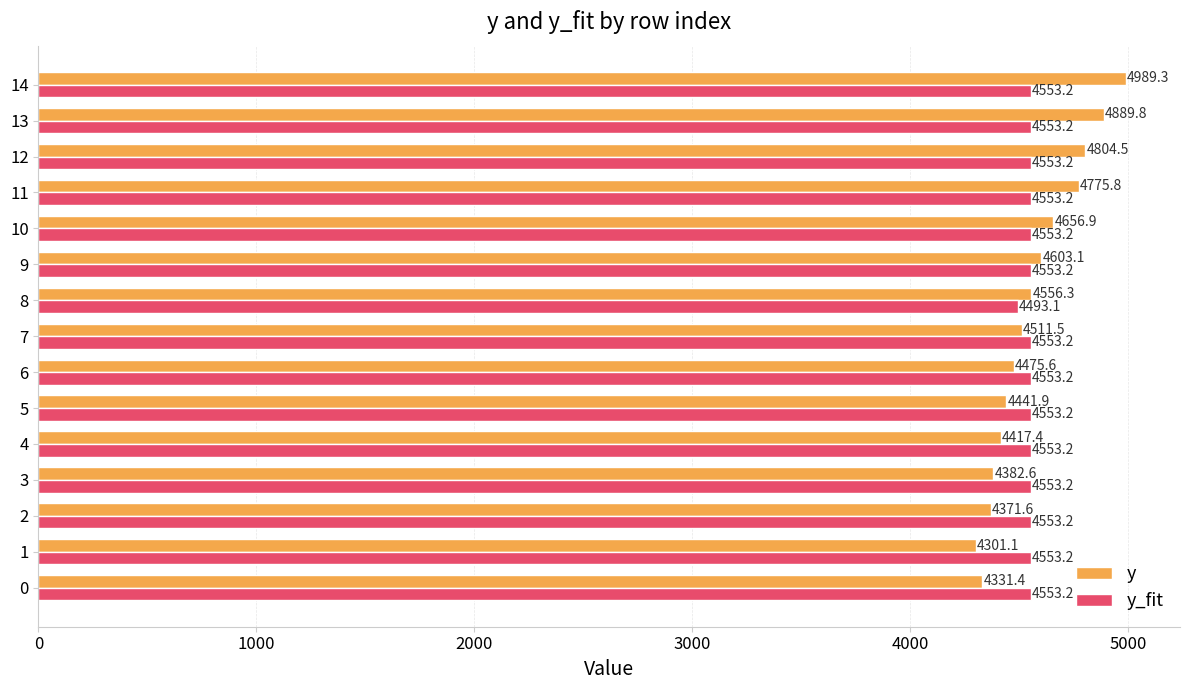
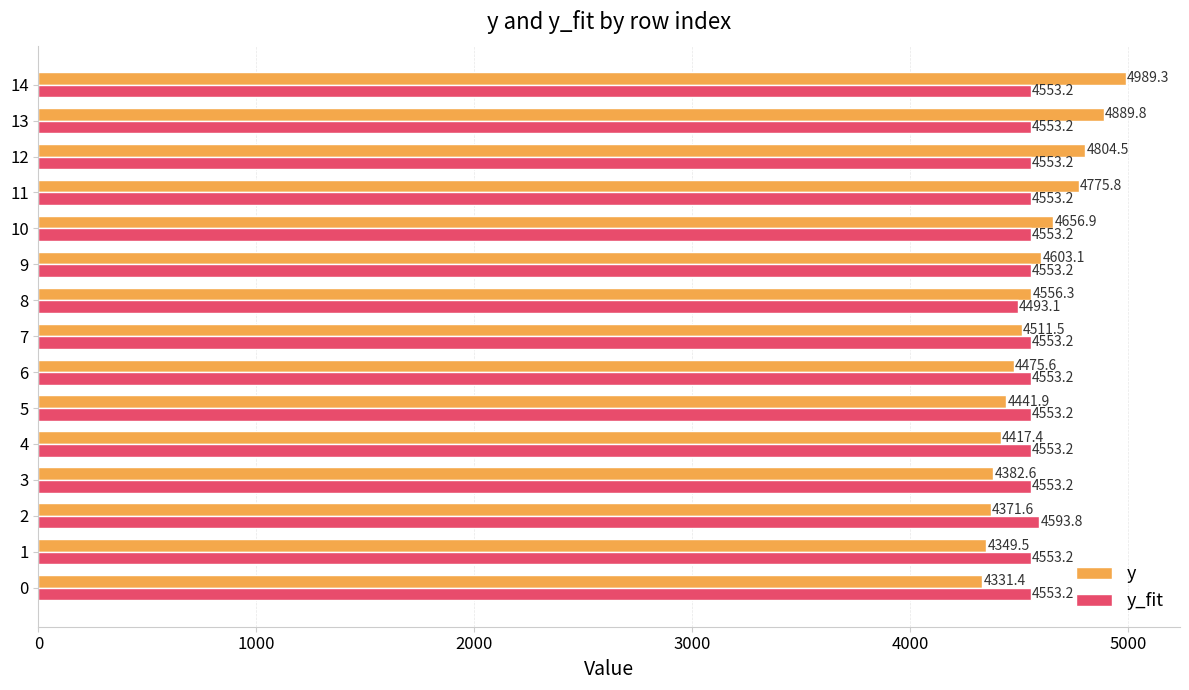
y_fit, 2: 4553.2 -> 4593.8
y, 1: 4301.1 -> 4349.5
